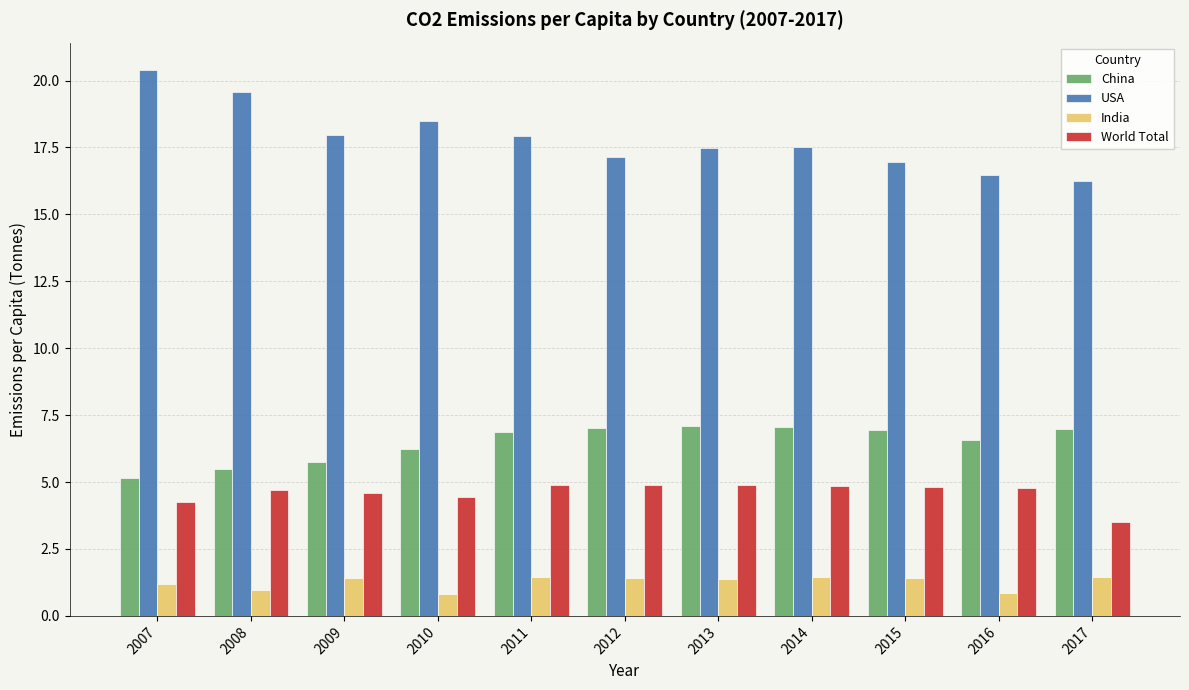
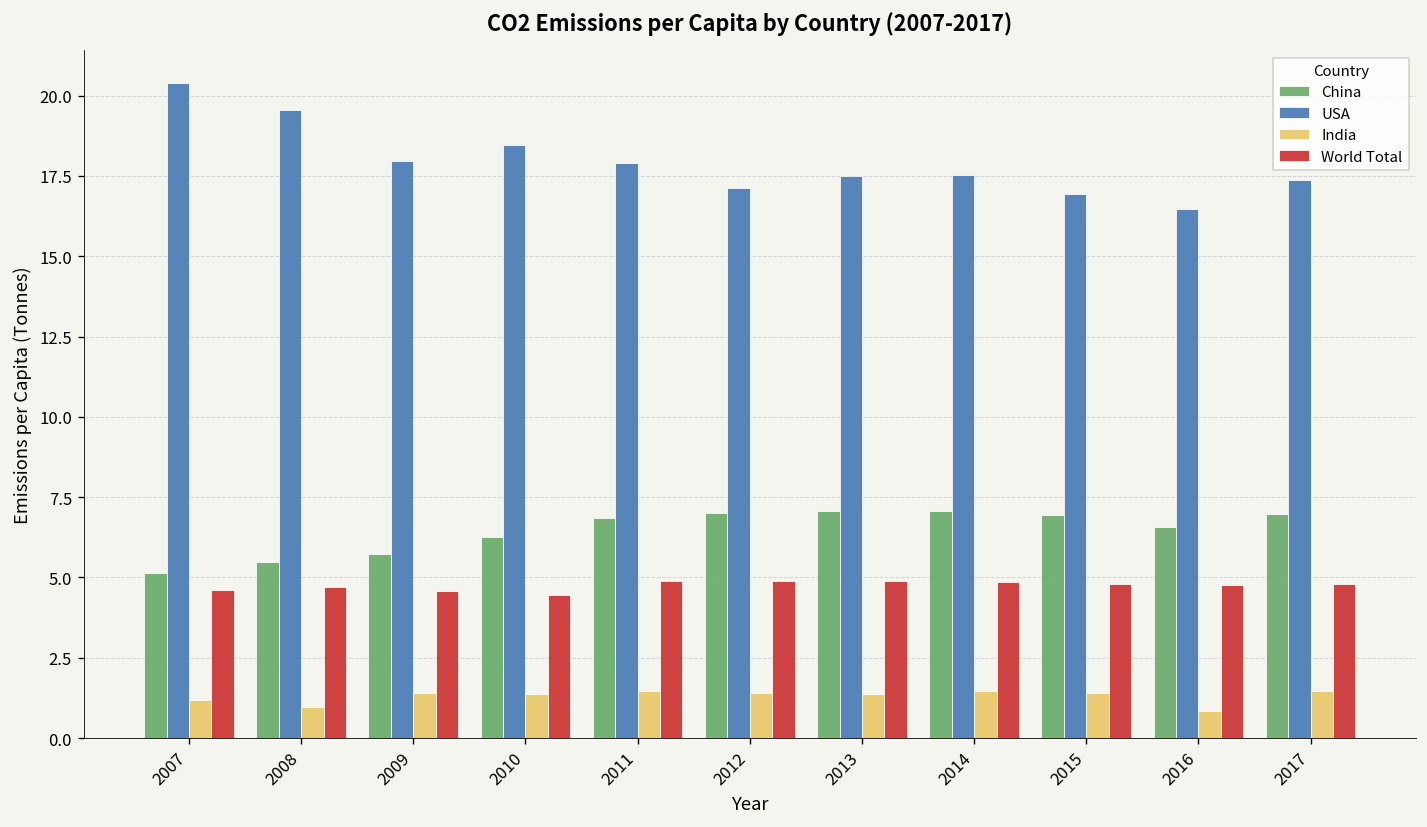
World Total, 2007: 4.2 -> 4.6
India, 2010: 0.8 -> 1.4
USA, 2017: 16.2 -> 17.4
World Total, 2017: 3.5 -> 4.8
